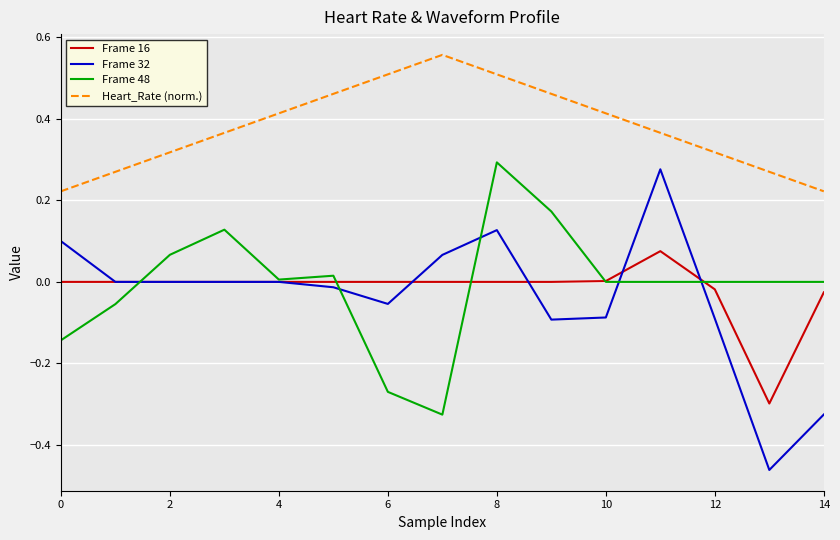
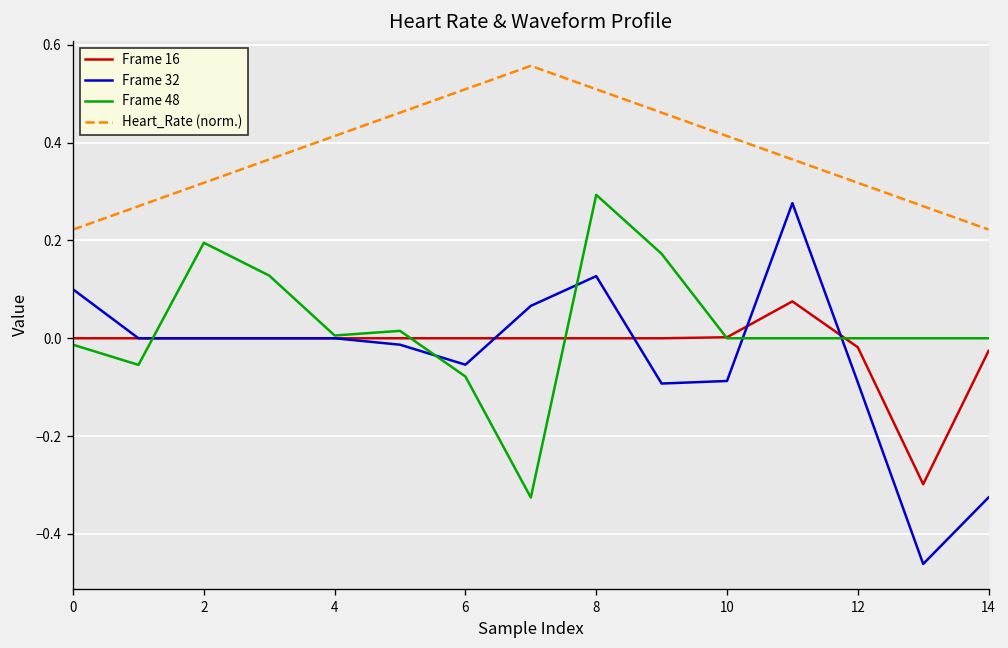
Frame 48, 0: -0.14 -> -0.01
Frame 48, 2: 0.07 -> 0.20
Frame 48, 6: -0.27 -> -0.08
